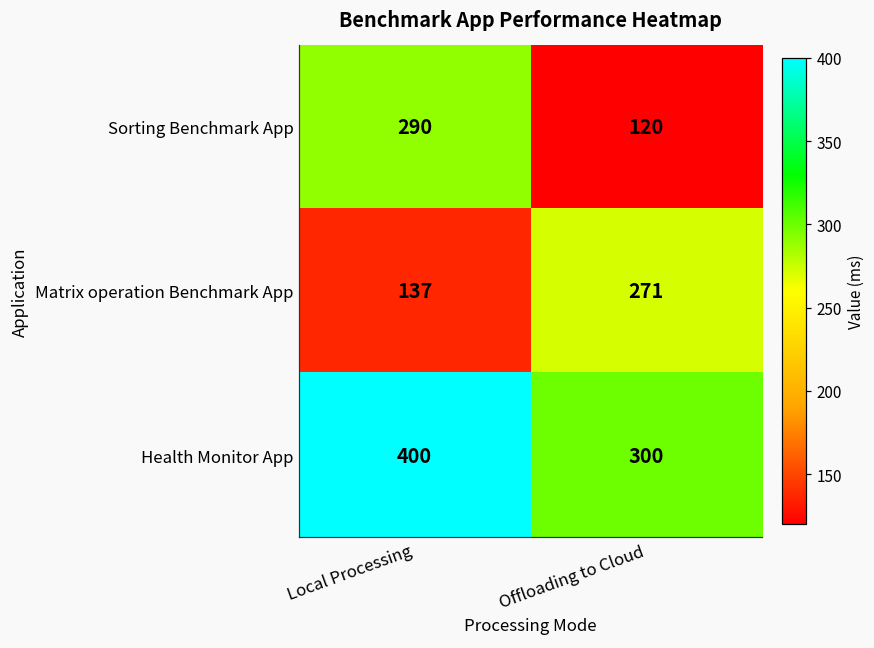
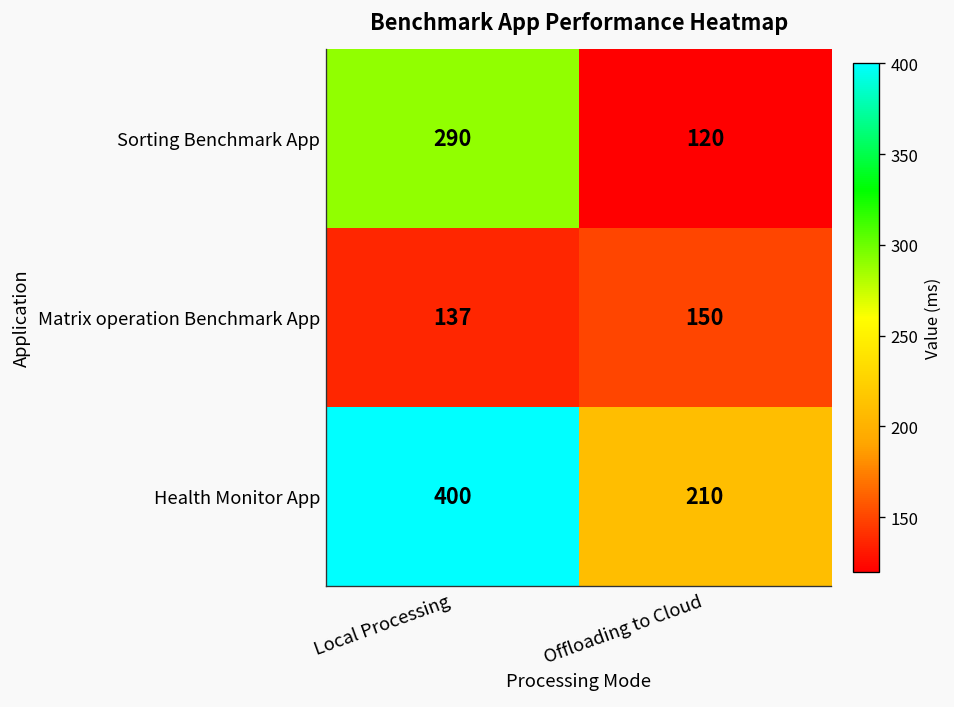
Matrix operation Benchmark App, Offloading to Cloud: 271 -> 150
Health Monitor App, Offloading to Cloud: 300 -> 210
